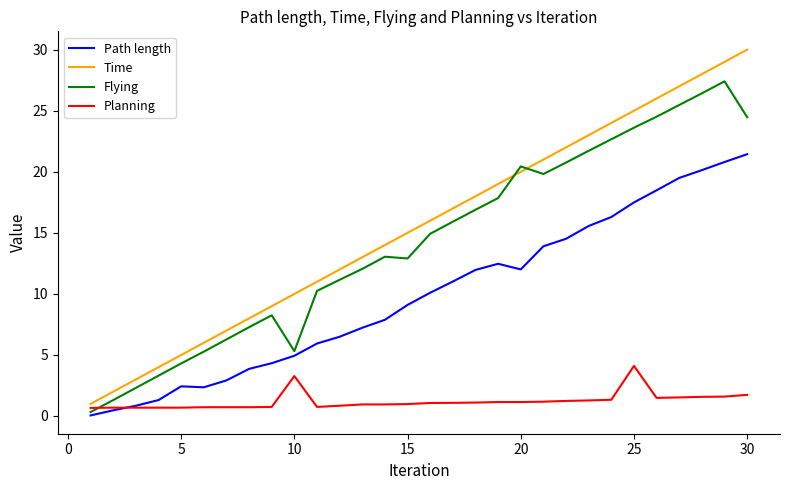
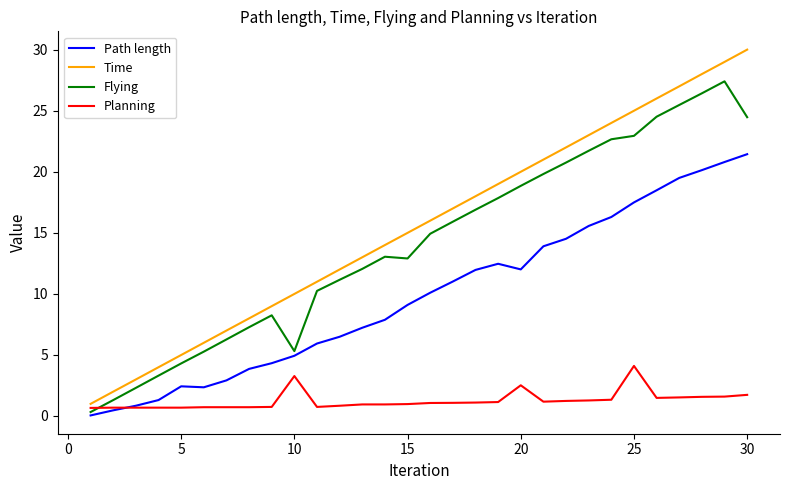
Flying, 20: 20.4 -> 18.8
Planning, 20: 1.1 -> 2.5
Flying, 25: 23.6 -> 22.9
